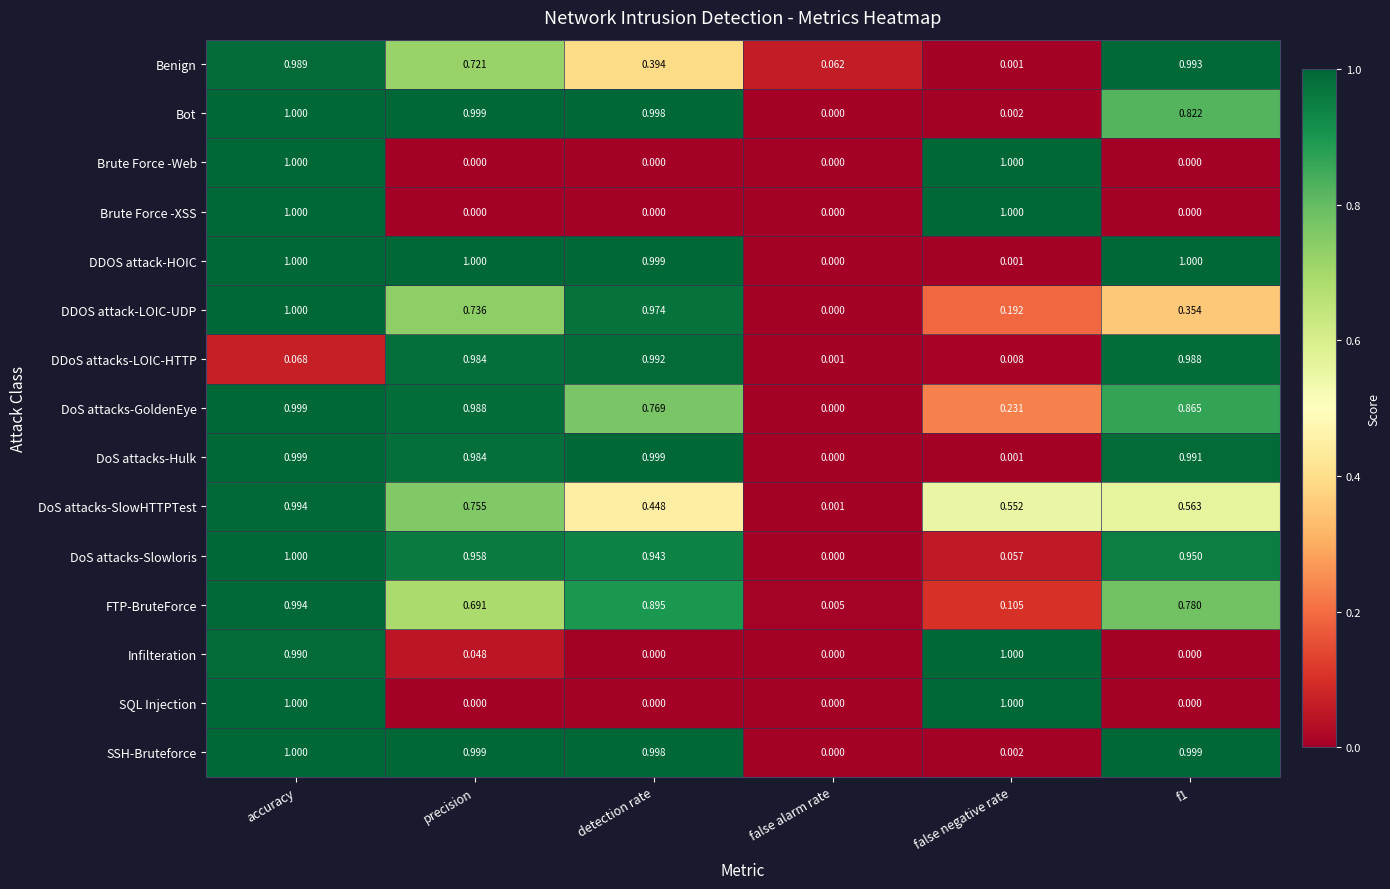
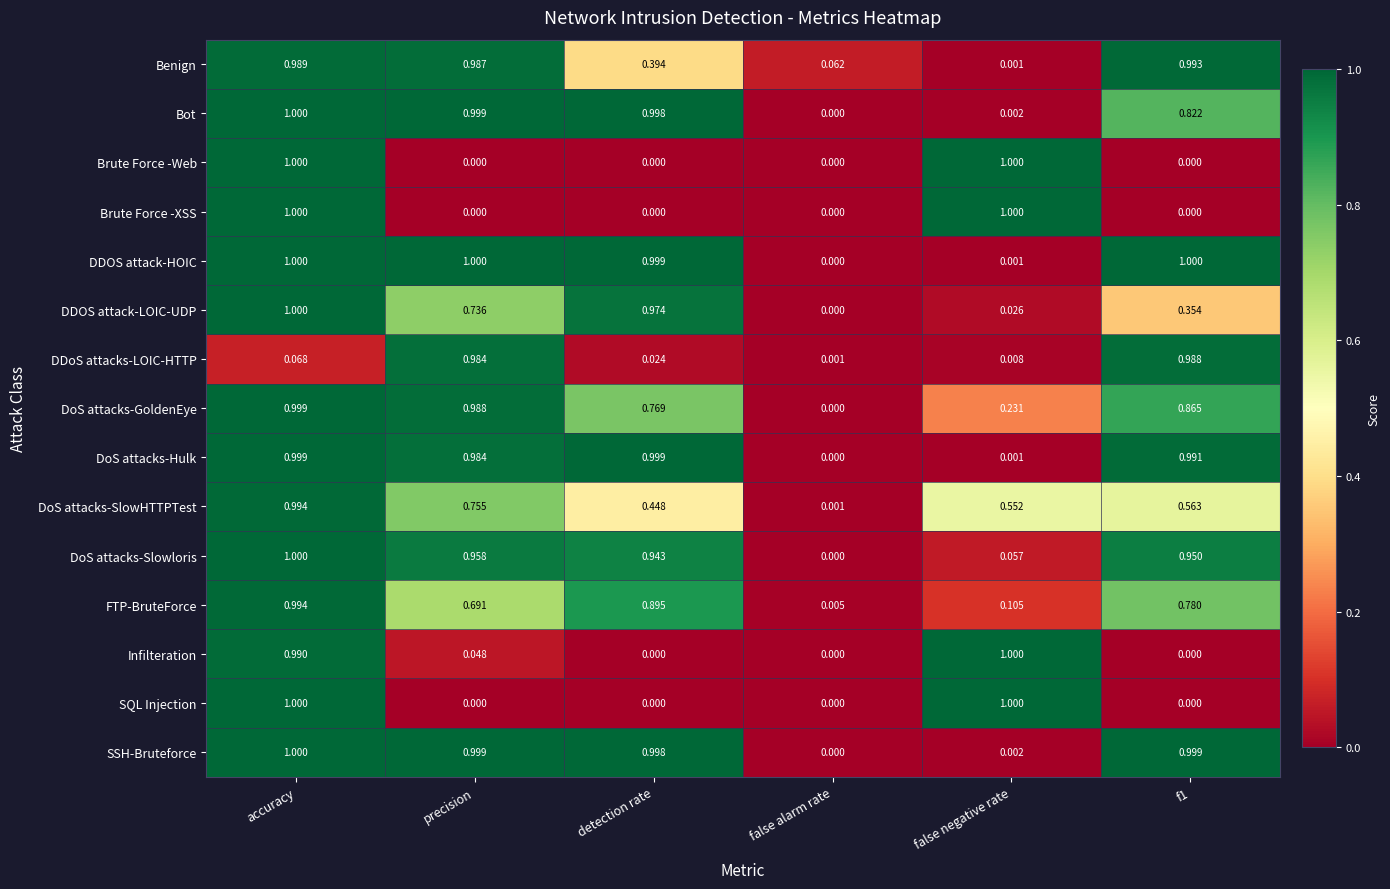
Benign, precision: 0.721 -> 0.987
DDOS attack-LOIC-UDP, false negative rate: 0.192 -> 0.026
DDoS attacks-LOIC-HTTP, detection rate: 0.992 -> 0.024
